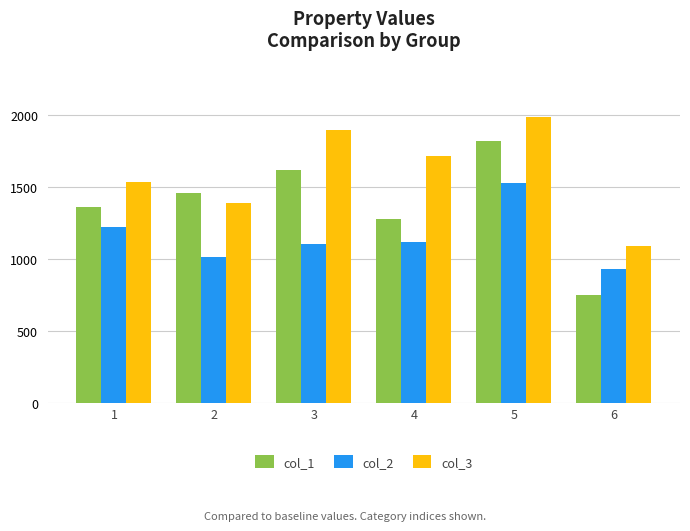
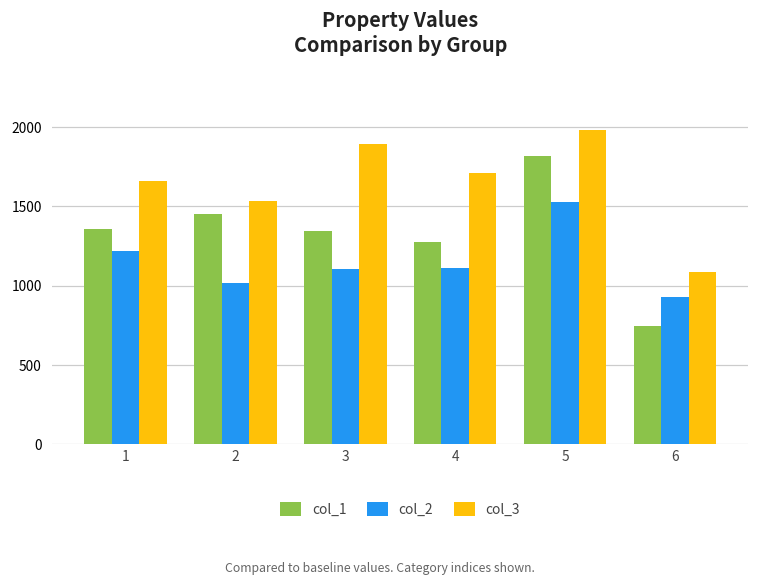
col_3, 1: 1530 -> 1660
col_3, 2: 1390 -> 1530
col_1, 3: 1620 -> 1340
